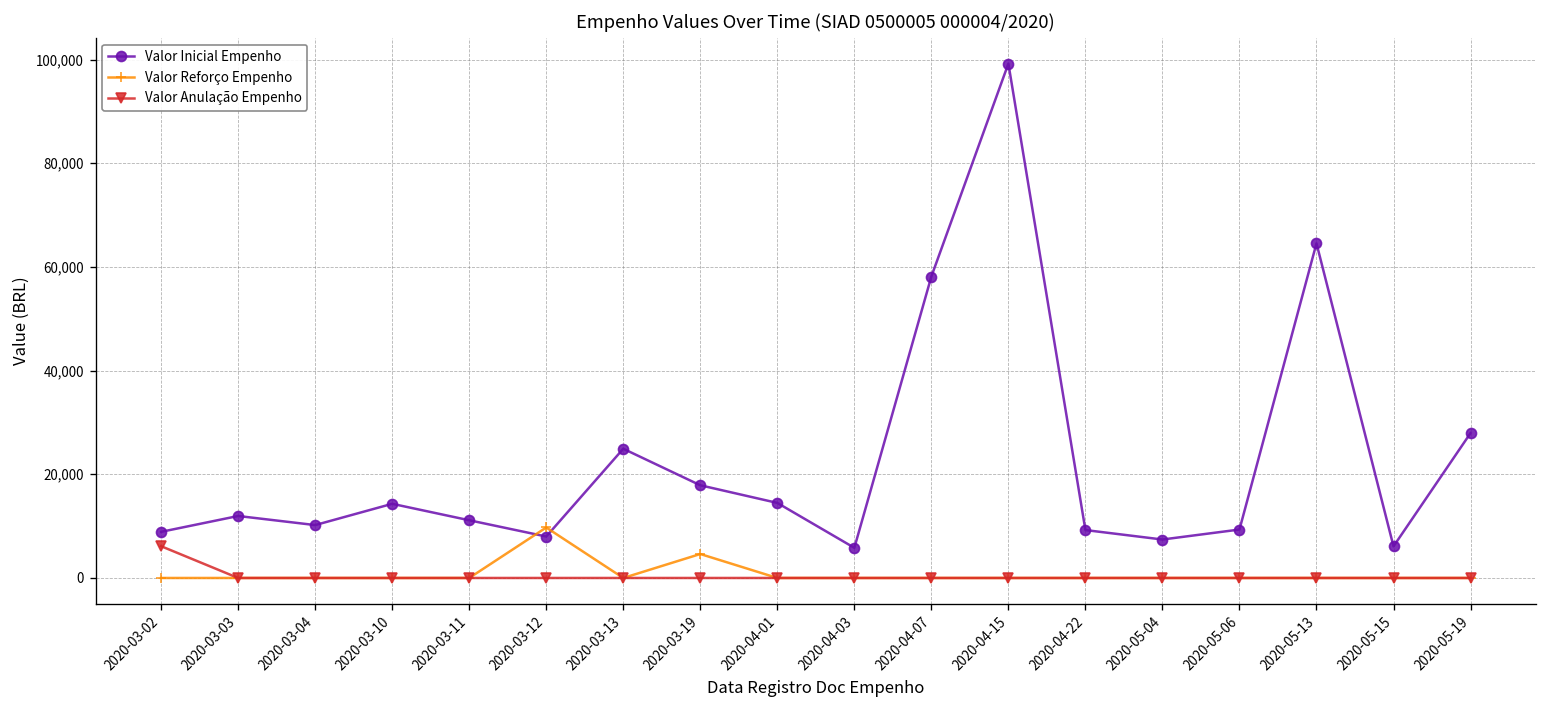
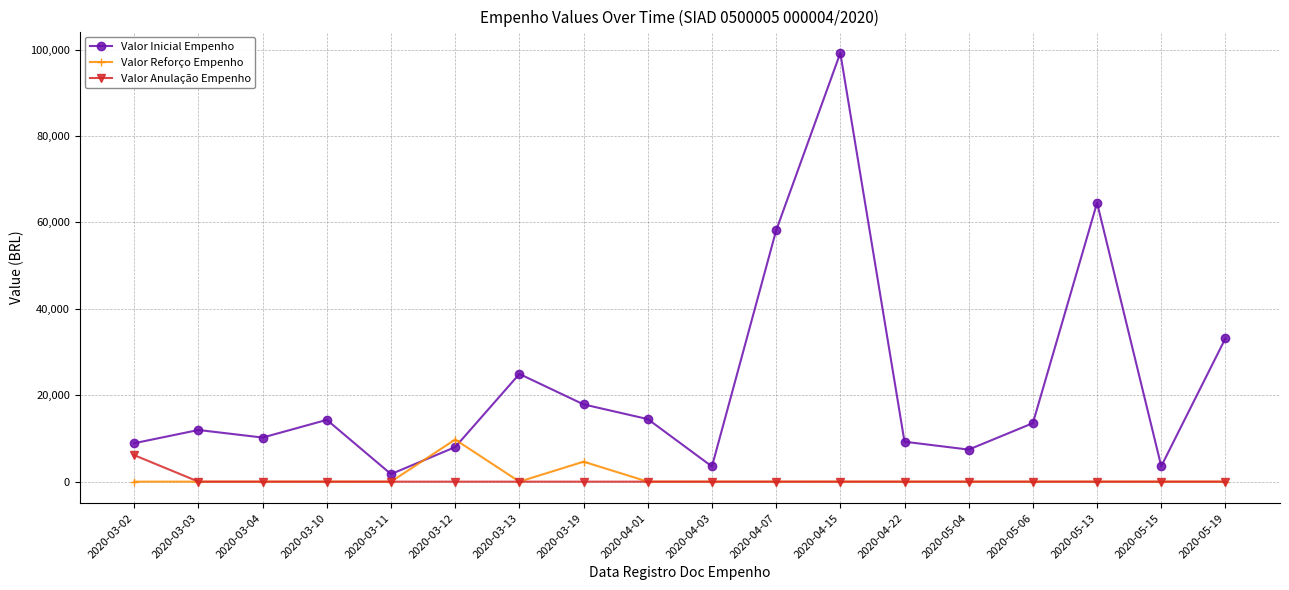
Valor Inicial Empenho, 2020-03-11: 11,000 -> 2,000
Valor Inicial Empenho, 2020-04-03: 6,000 -> 4,000
Valor Inicial Empenho, 2020-05-06: 9,000 -> 14,000
Valor Inicial Empenho, 2020-05-15: 6,000 -> 4,000
Valor Inicial Empenho, 2020-05-19: 28,000 -> 33,000
